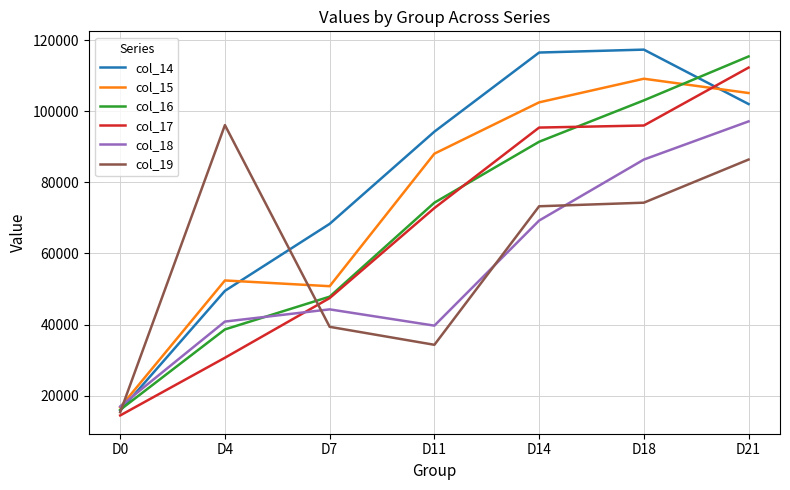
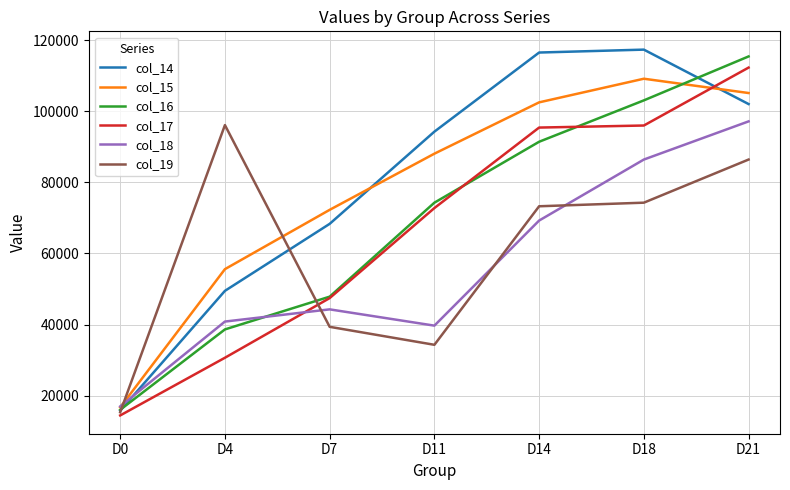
col_15, D4: 52000 -> 56000
col_15, D7: 51000 -> 72000
